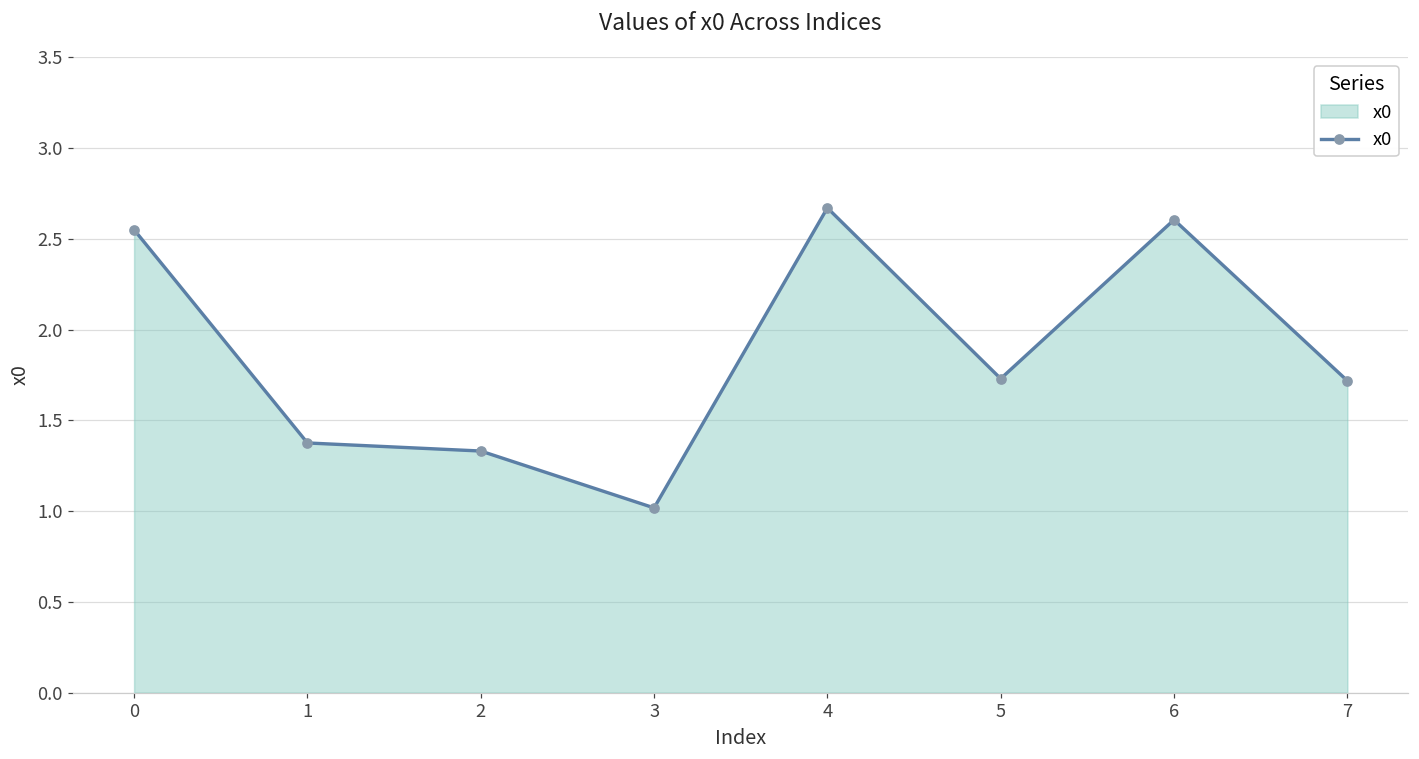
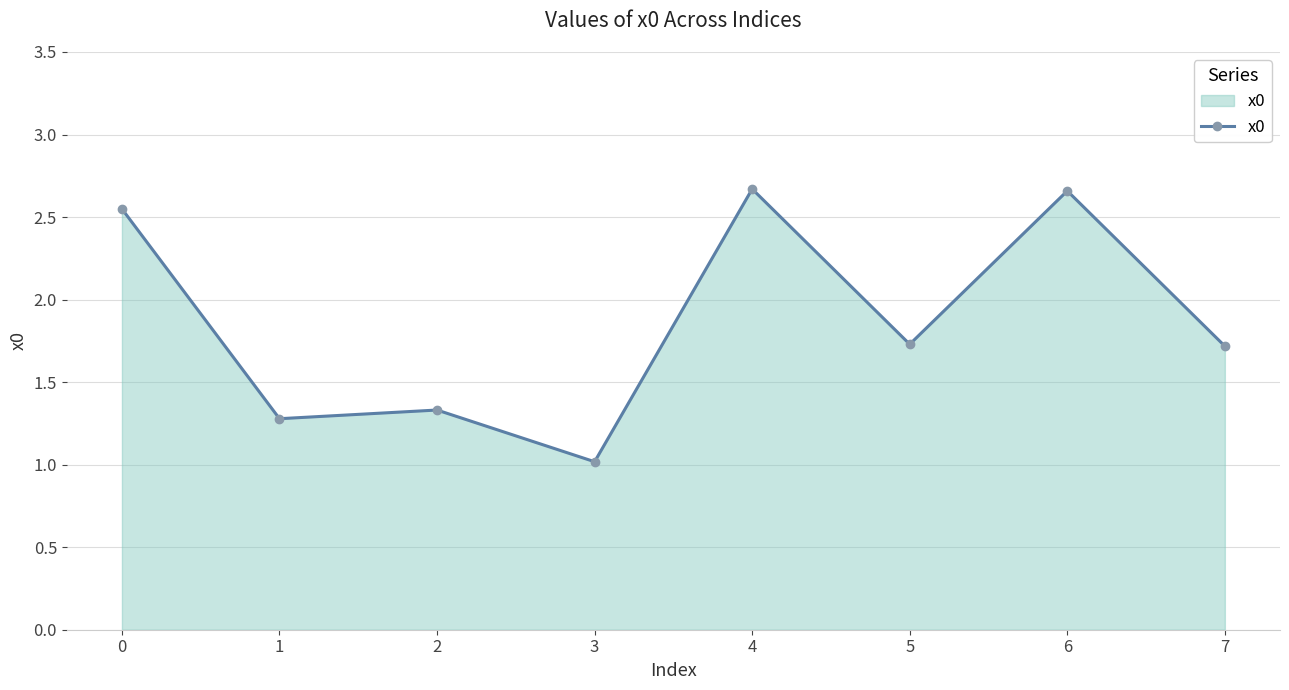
1: 1.38 -> 1.28
6: 2.60 -> 2.66
